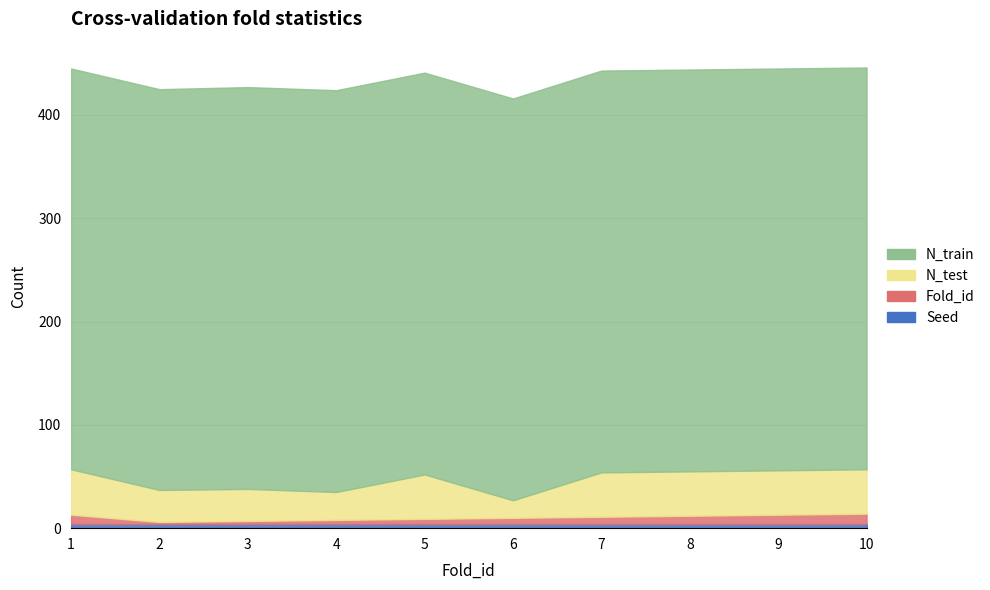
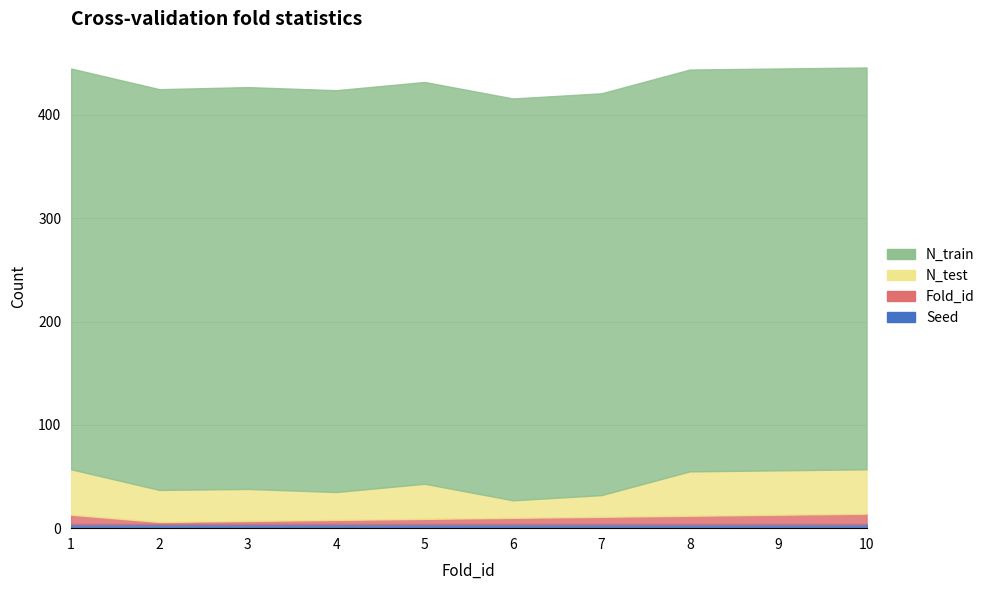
N_test, 5: 43 -> 34
N_test, 7: 43 -> 21
